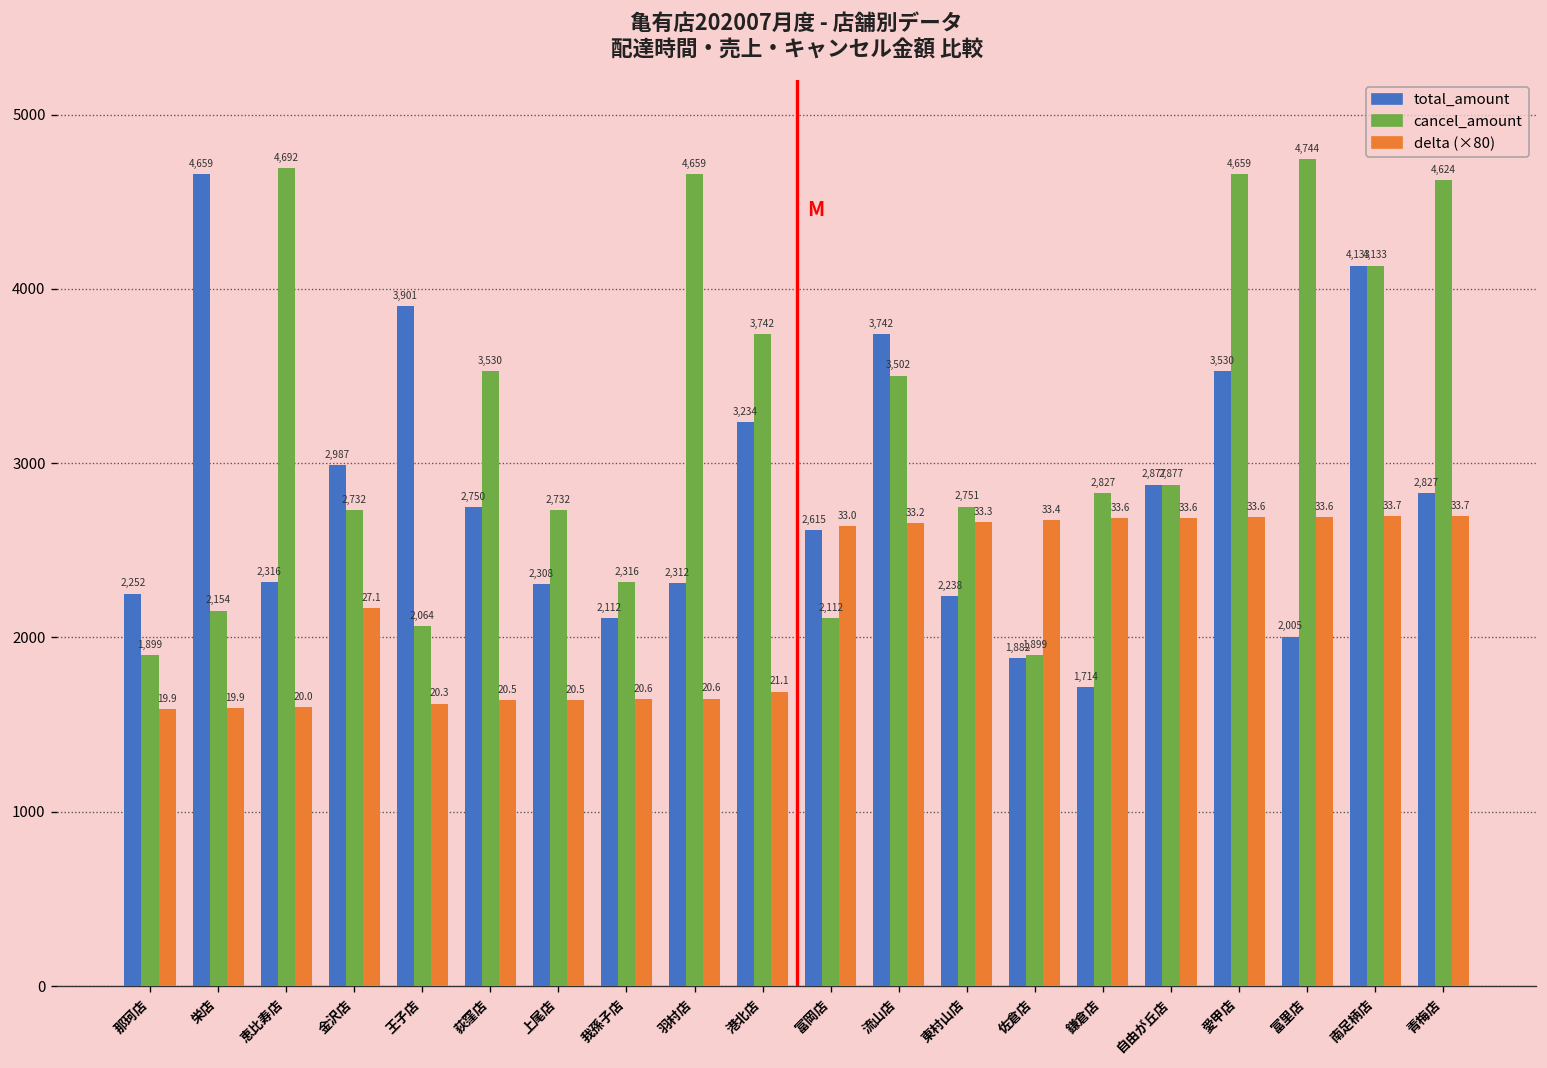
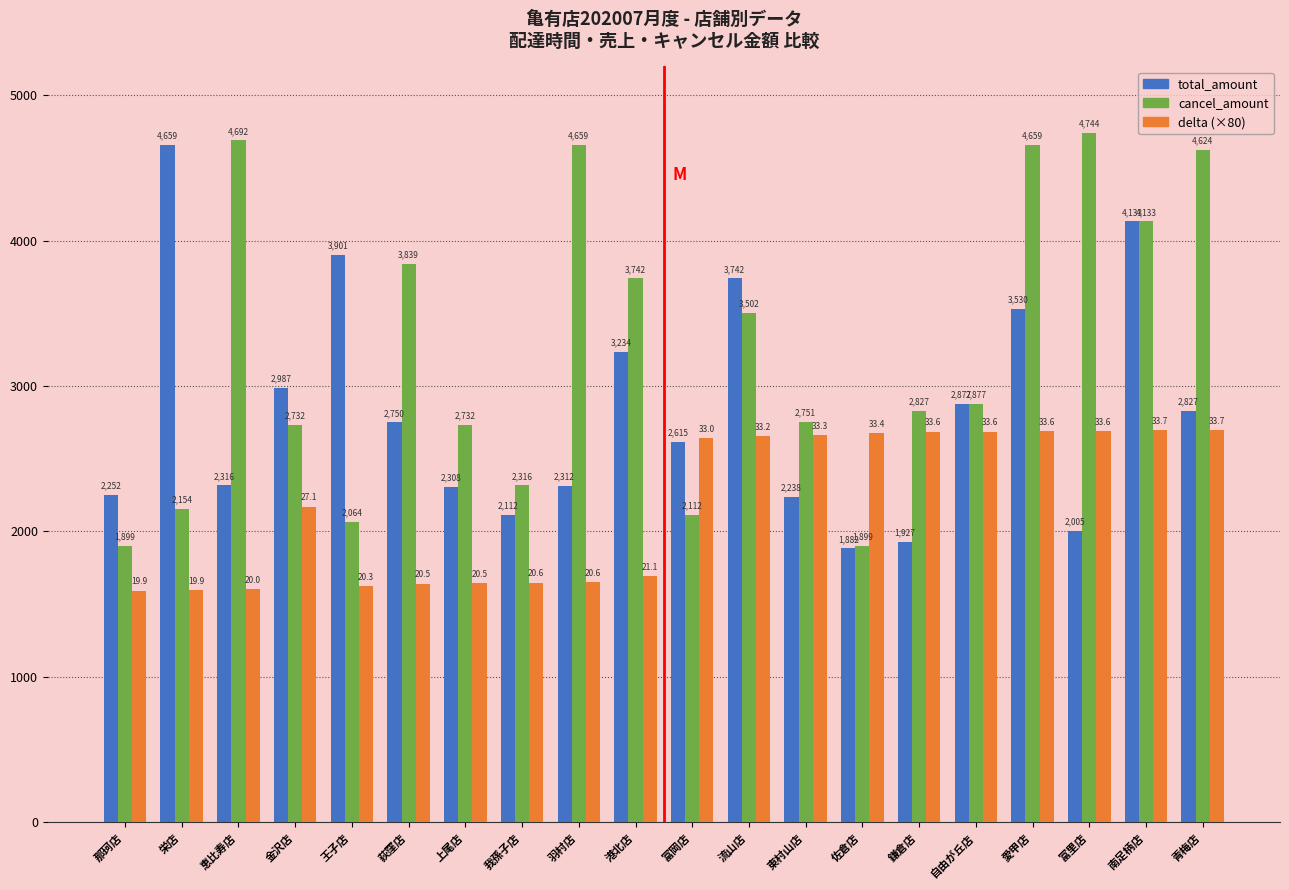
cancel_amount, 荻窪店: 3,530 -> 3,839
total_amount, 鎌倉店: 1,714 -> 1,927
